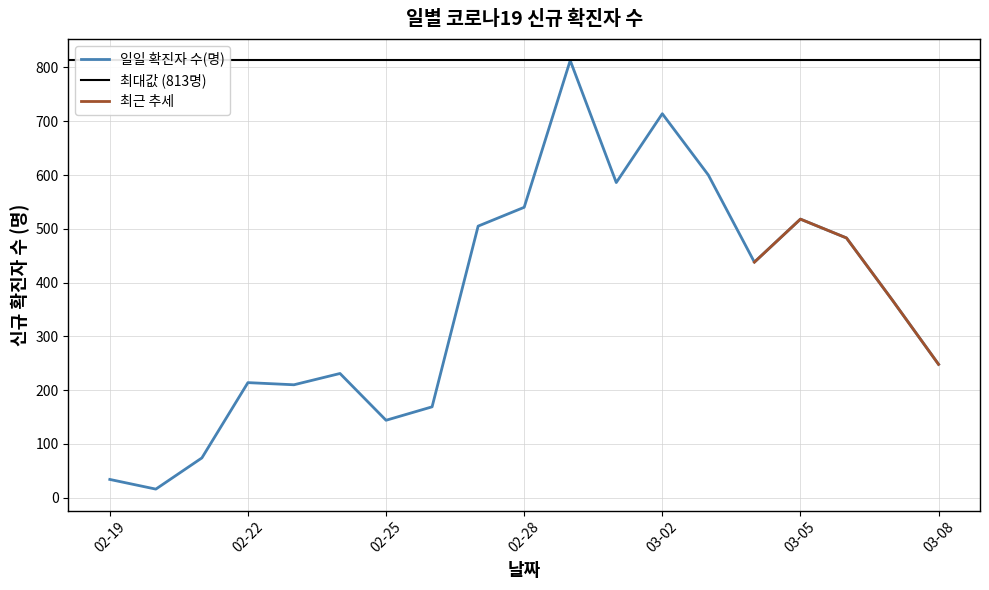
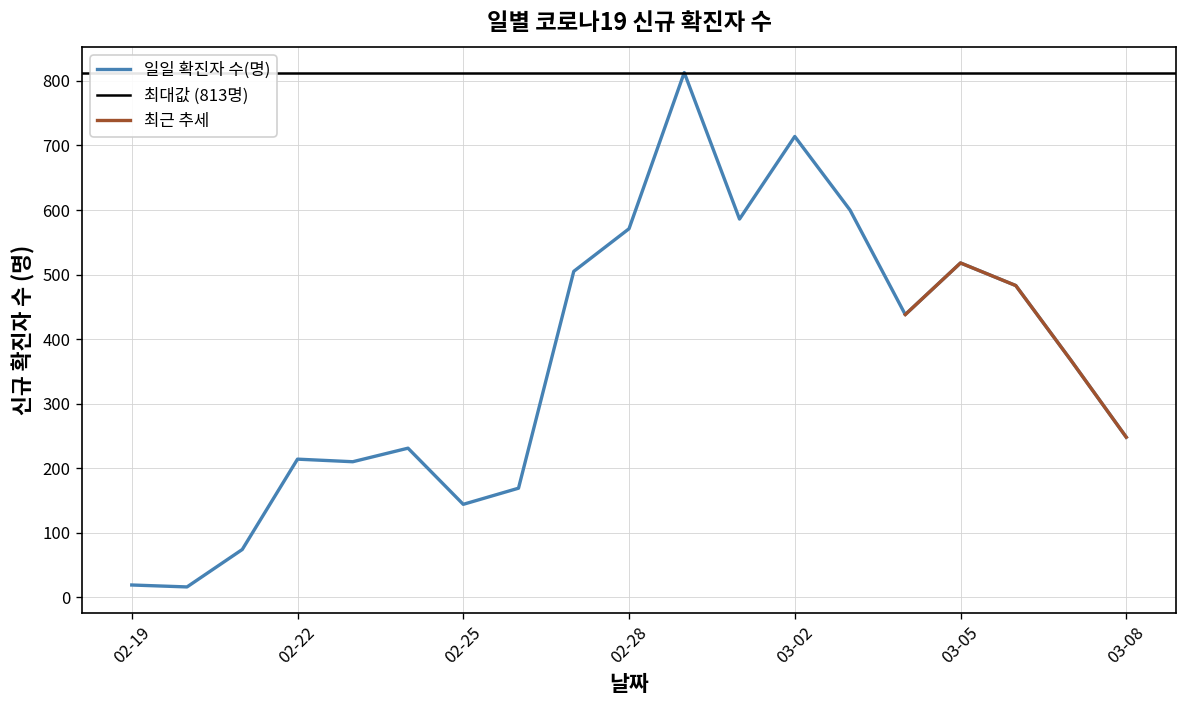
일일 확진자 수(명), 02-19: 30 -> 20
일일 확진자 수(명), 02-28: 540 -> 570
